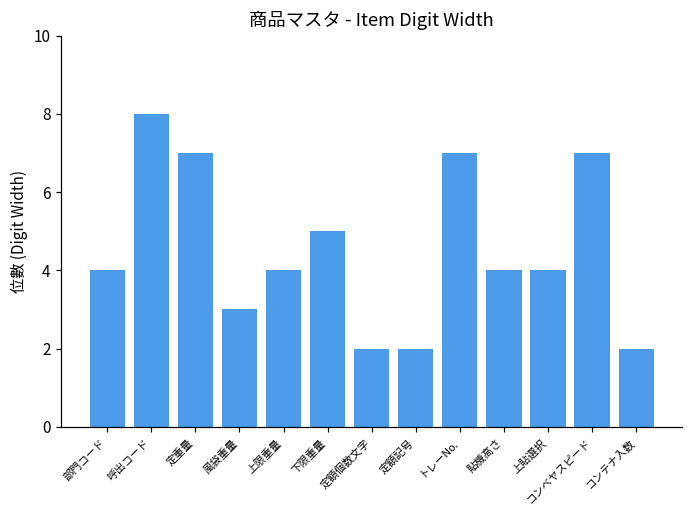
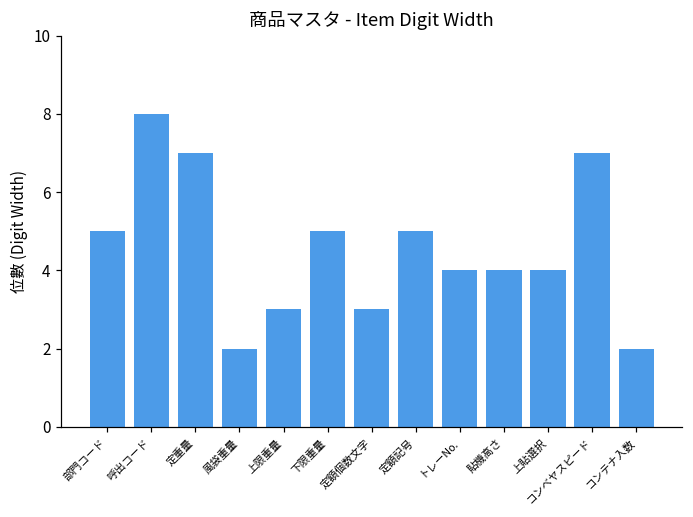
部門コード: 4 -> 5
風袋重量: 3 -> 2
上限重量: 4 -> 3
定額個数文字: 2 -> 3
定額記号: 2 -> 5
トレーNo.: 7 -> 4
